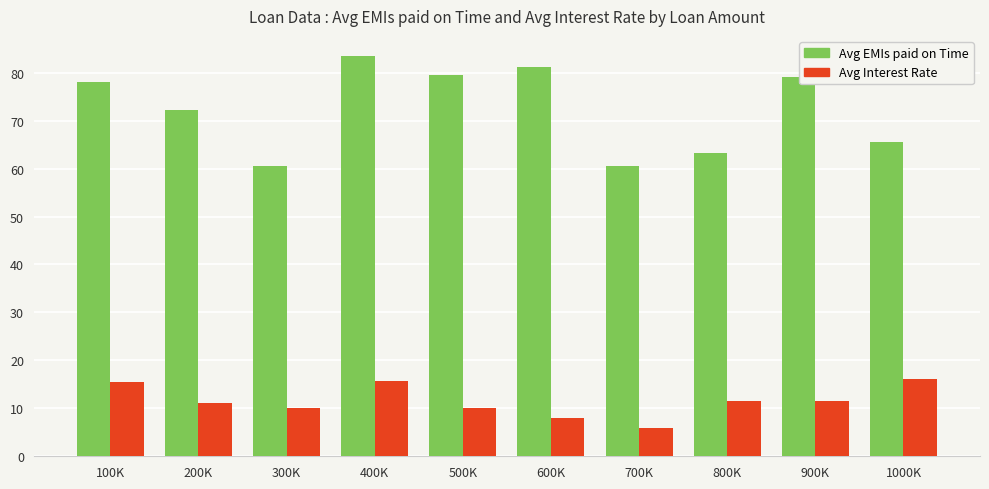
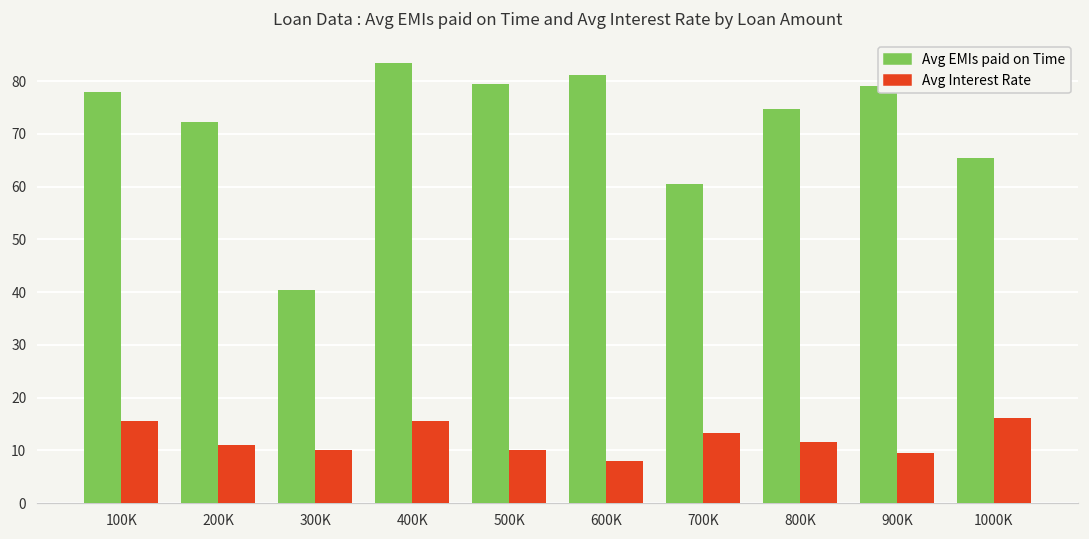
Avg EMIs paid on Time, 300K: 61 -> 40
Avg Interest Rate, 700K: 6 -> 13
Avg EMIs paid on Time, 800K: 63 -> 75
Avg Interest Rate, 900K: 12 -> 9
